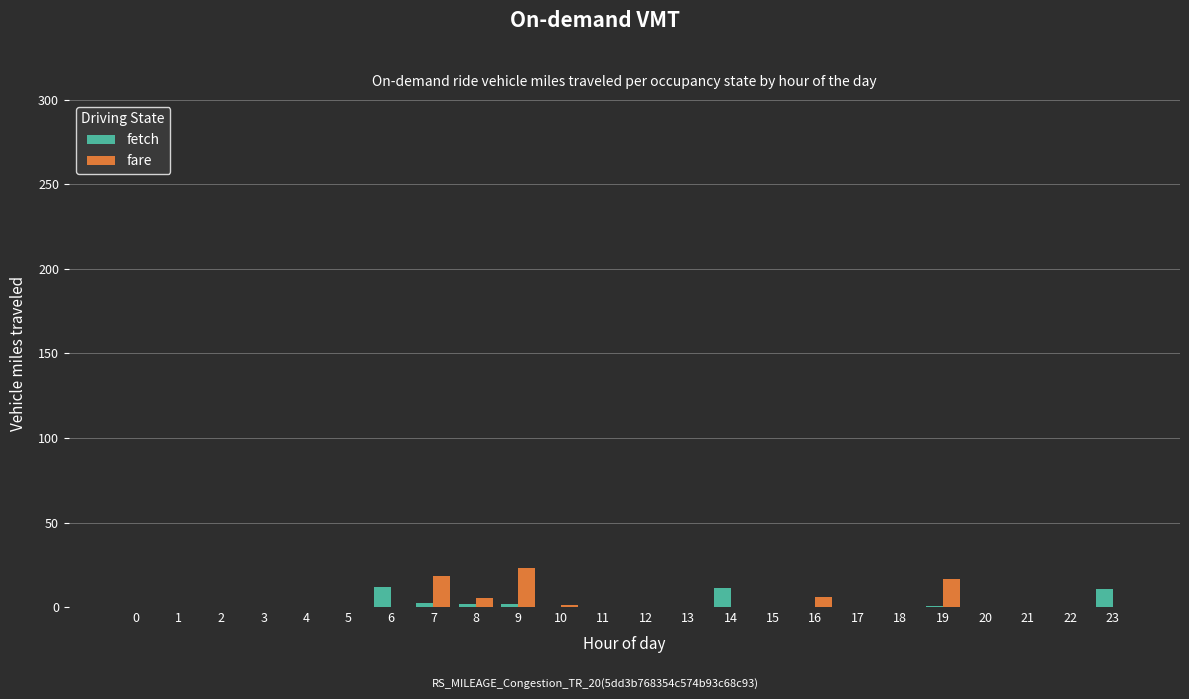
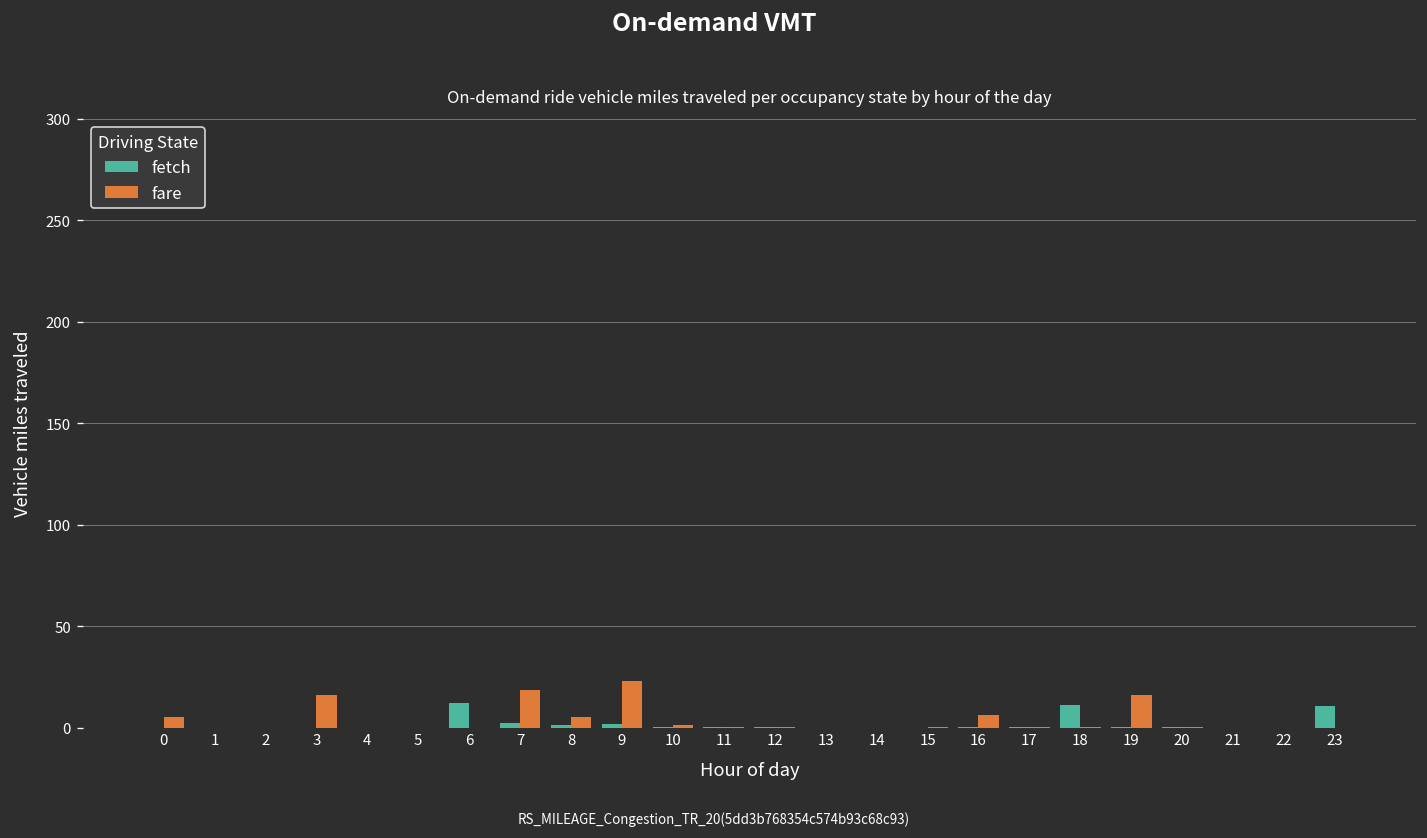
fare, 0: 0 -> 5
fare, 3: 0 -> 16
fetch, 14: 11 -> 0
fetch, 18: 0 -> 11
